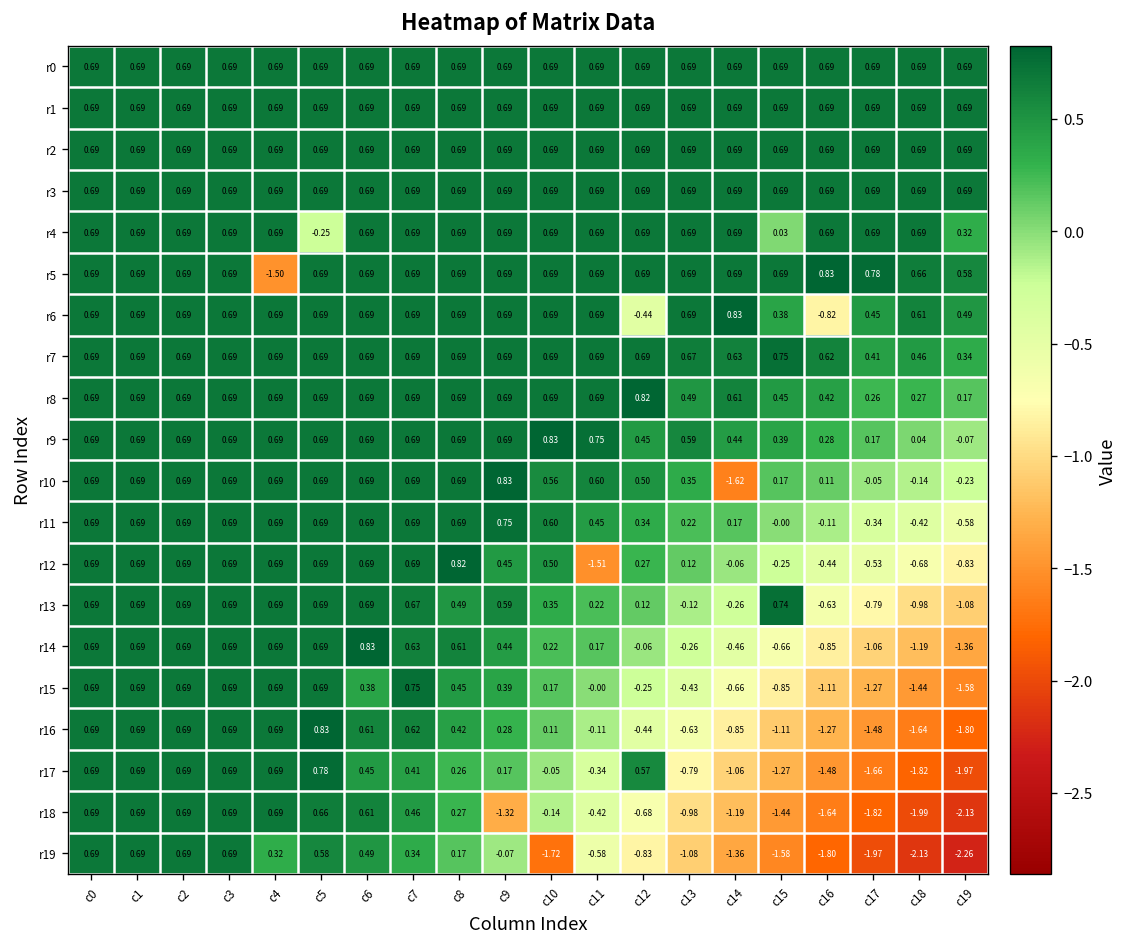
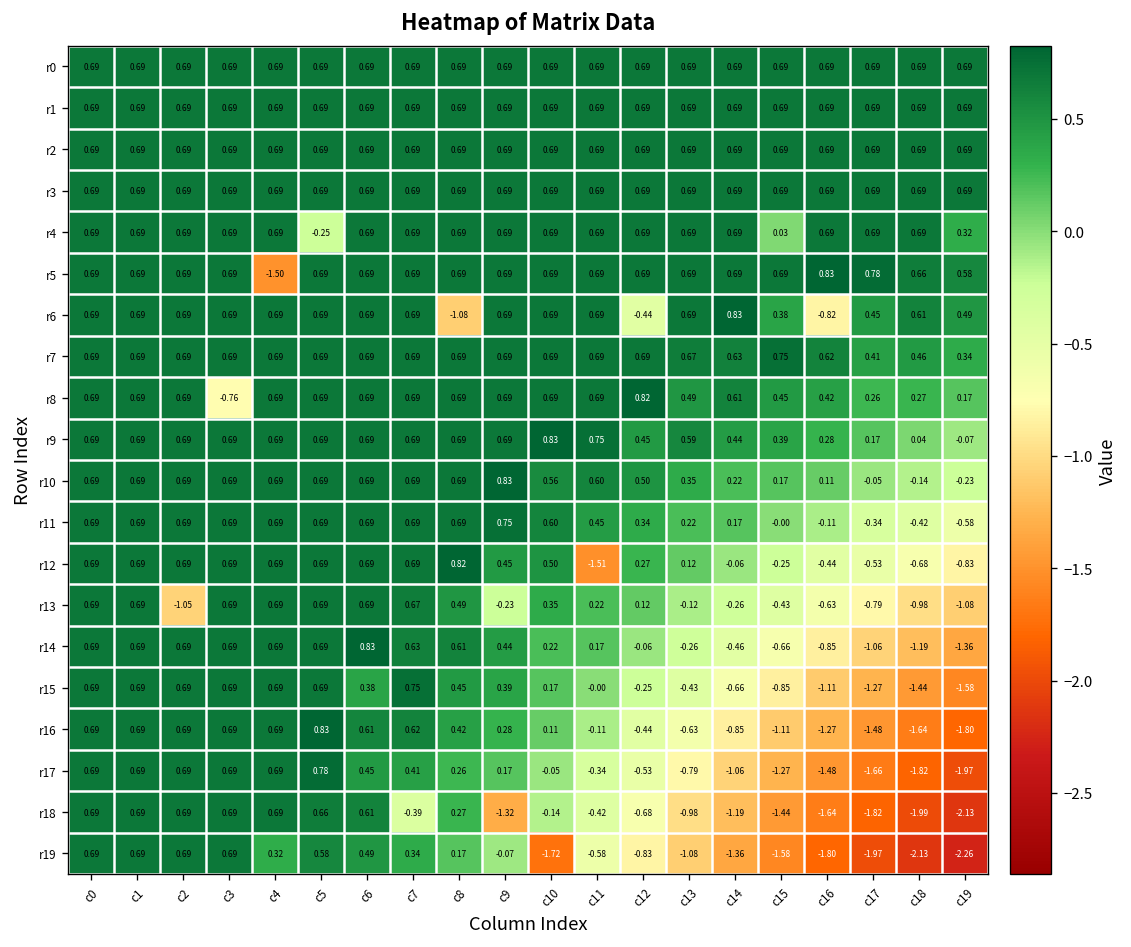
r6, c8: 0.69 -> -1.08
r8, c3: 0.69 -> -0.76
r10, c14: -1.62 -> 0.22
r13, c2: 0.69 -> -1.05
r13, c9: 0.59 -> -0.23
r13, c15: 0.74 -> -0.43
r17, c12: 0.57 -> -0.53
r18, c7: 0.46 -> -0.39
